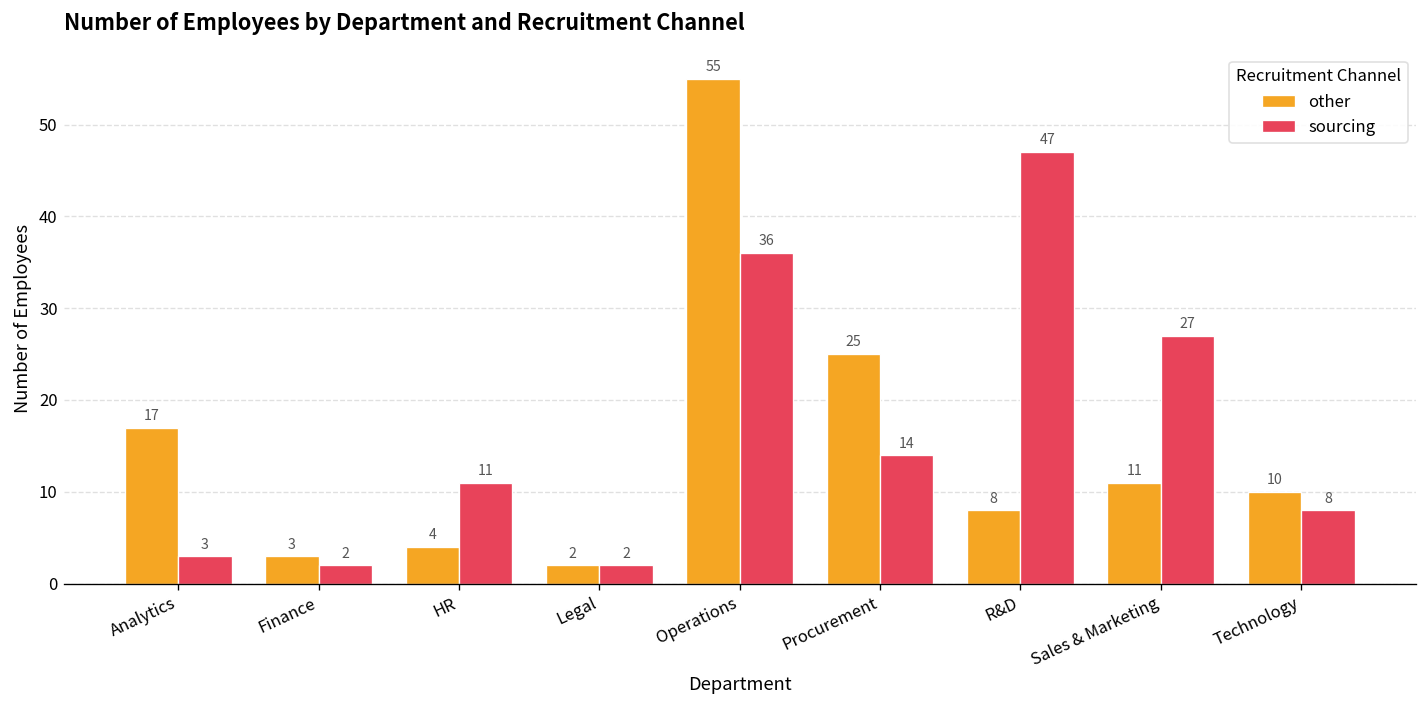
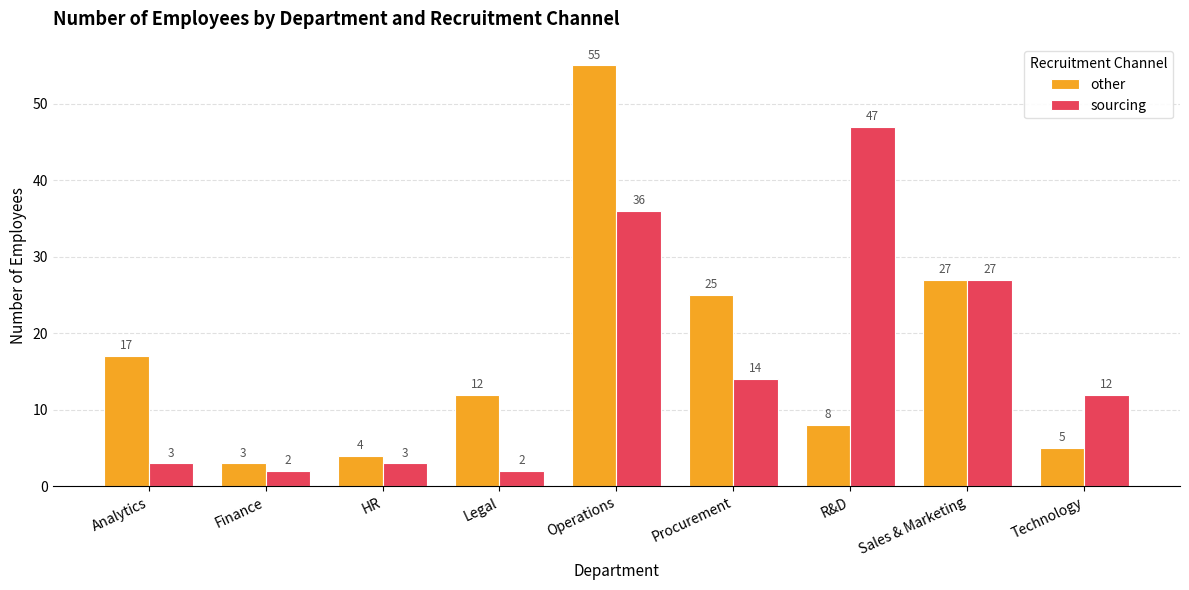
sourcing, HR: 11 -> 3
other, Legal: 2 -> 12
other, Sales & Marketing: 11 -> 27
other, Technology: 10 -> 5
sourcing, Technology: 8 -> 12
